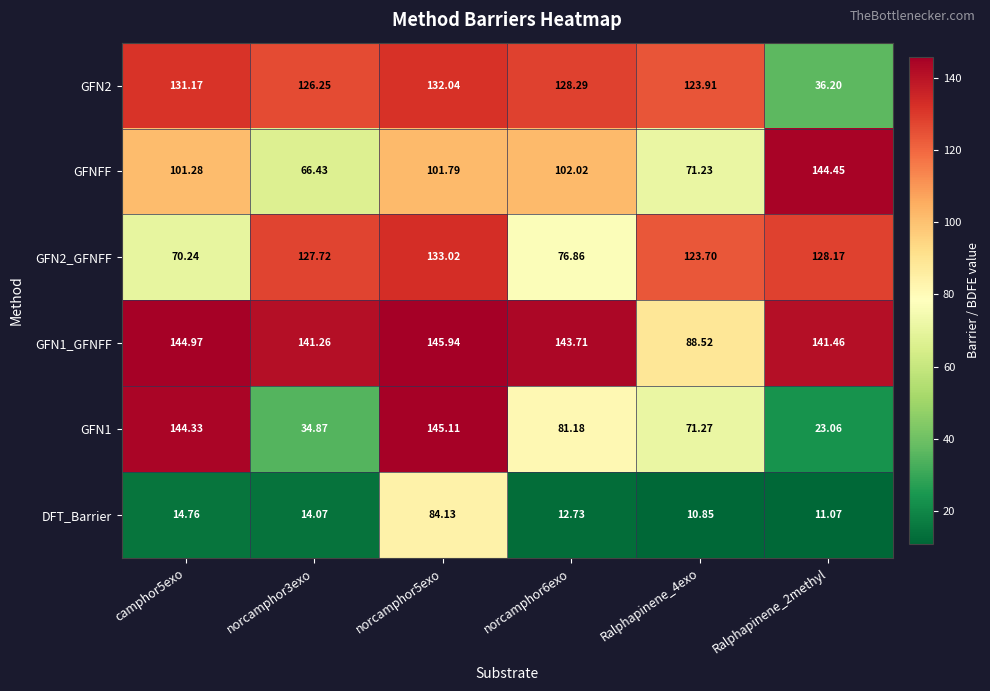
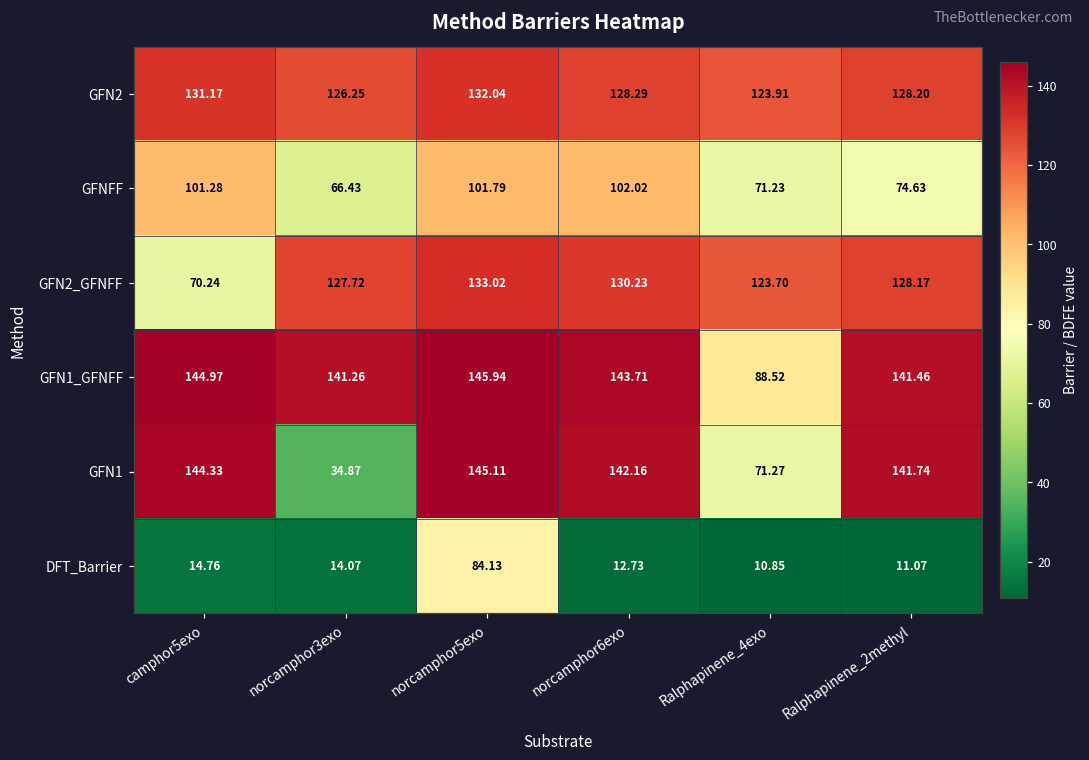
GFN2, Ralphapinene_2methyl: 36.20 -> 128.20
GFNFF, Ralphapinene_2methyl: 144.45 -> 74.63
GFN2_GFNFF, norcamphor6exo: 76.86 -> 130.23
GFN1, norcamphor6exo: 81.18 -> 142.16
GFN1, Ralphapinene_2methyl: 23.06 -> 141.74
